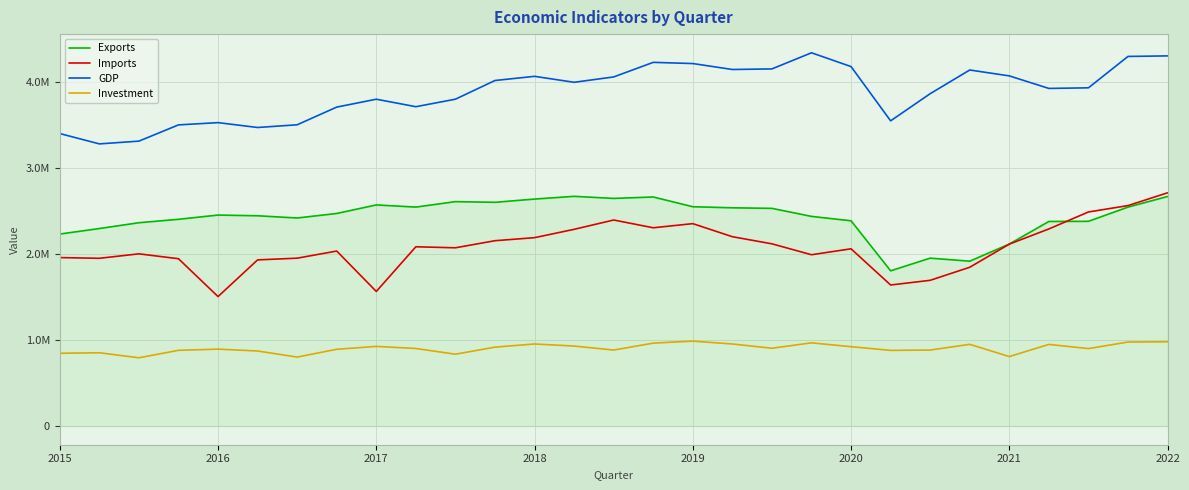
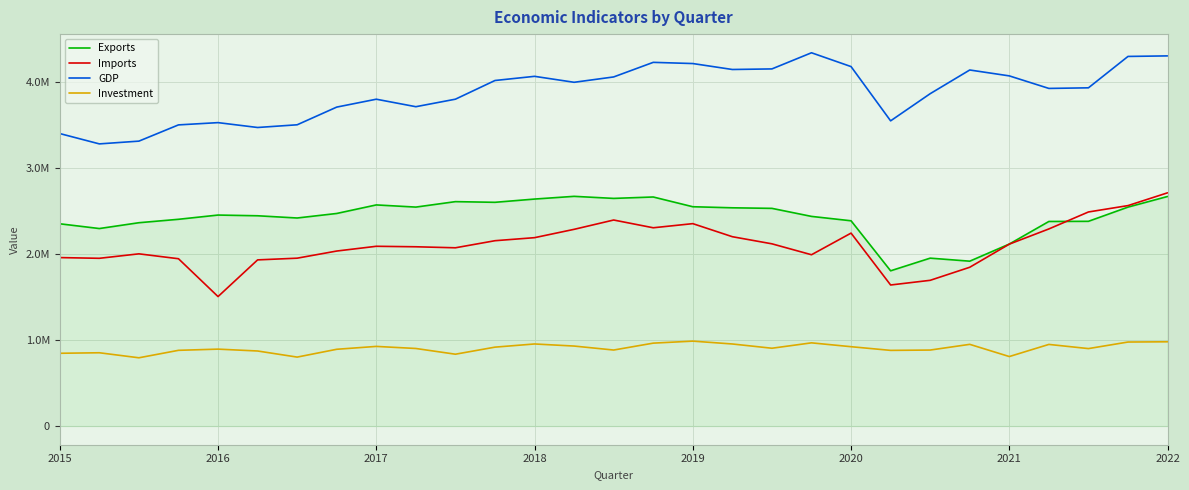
Exports, 2015: 2200000 -> 2400000
Imports, 2017: 1600000 -> 2100000
Imports, 2020: 2100000 -> 2200000
